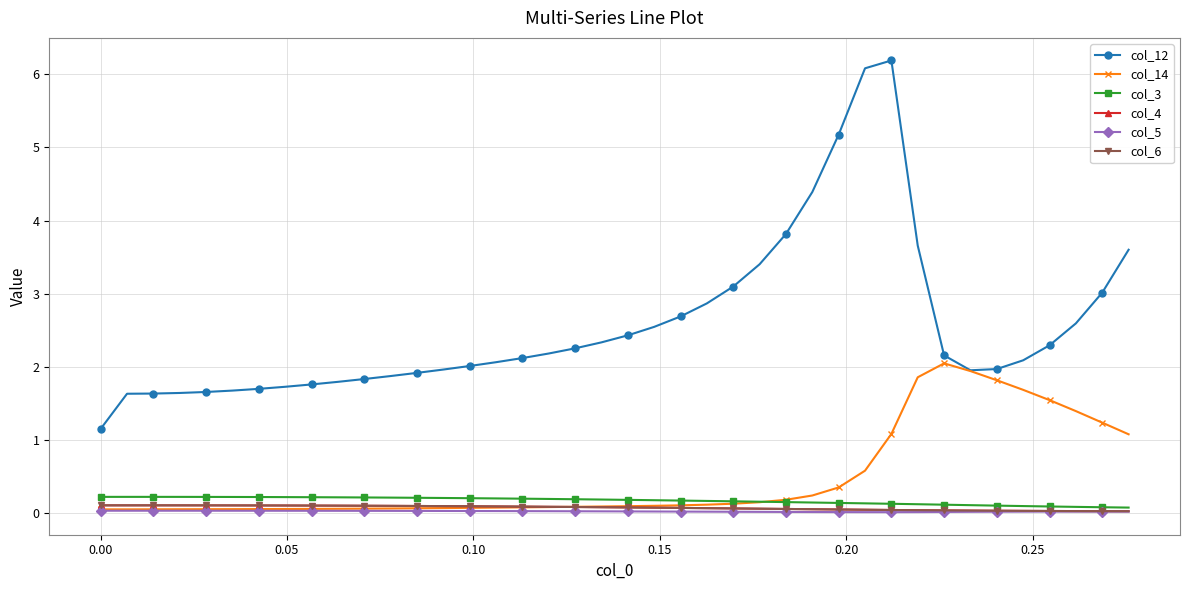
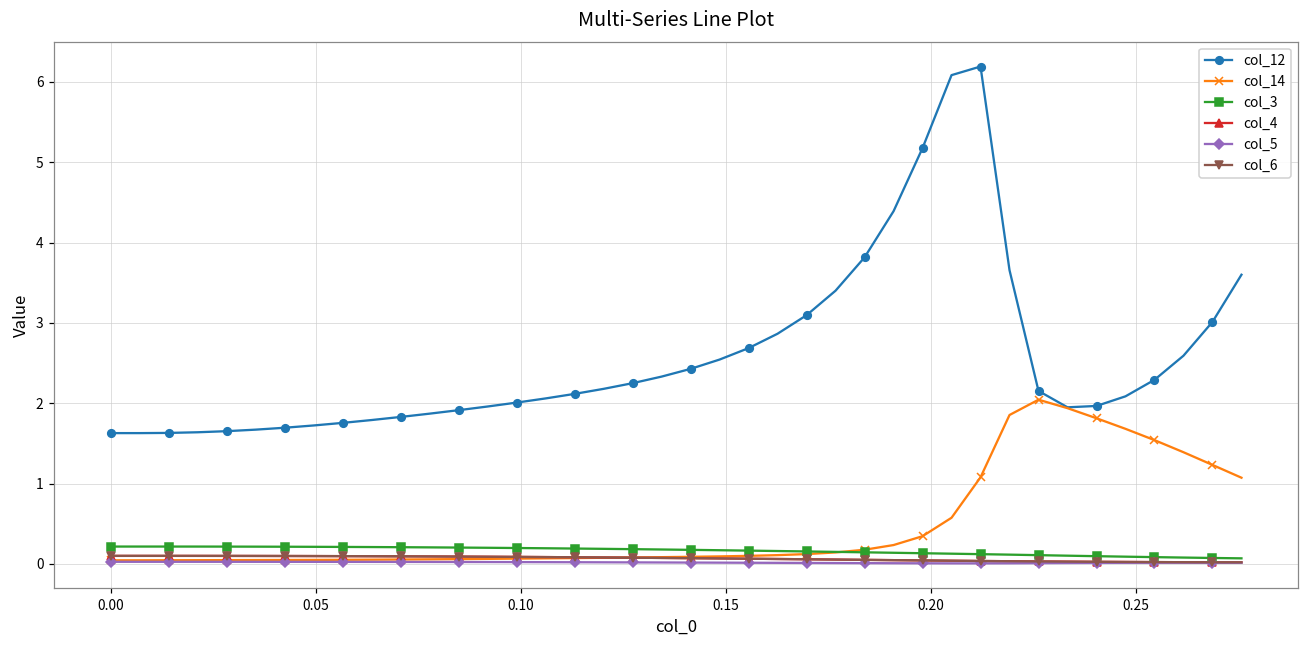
col_12, 0.00: 1.1 -> 1.6
